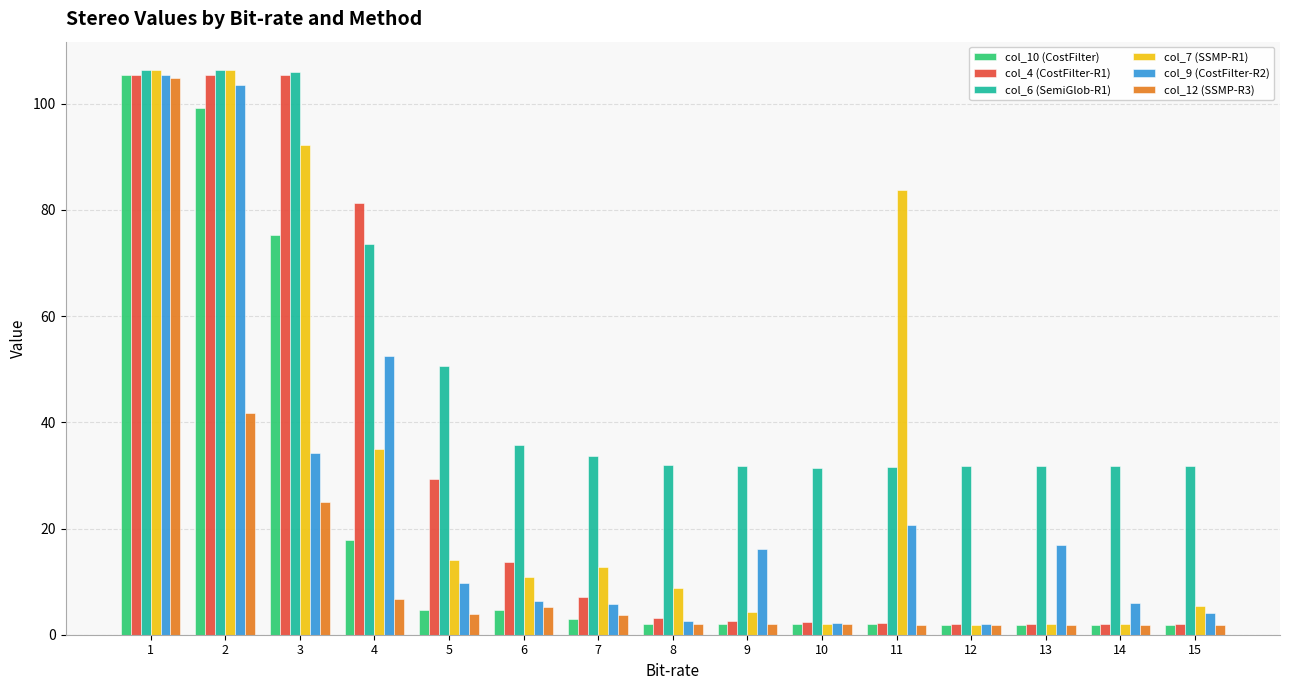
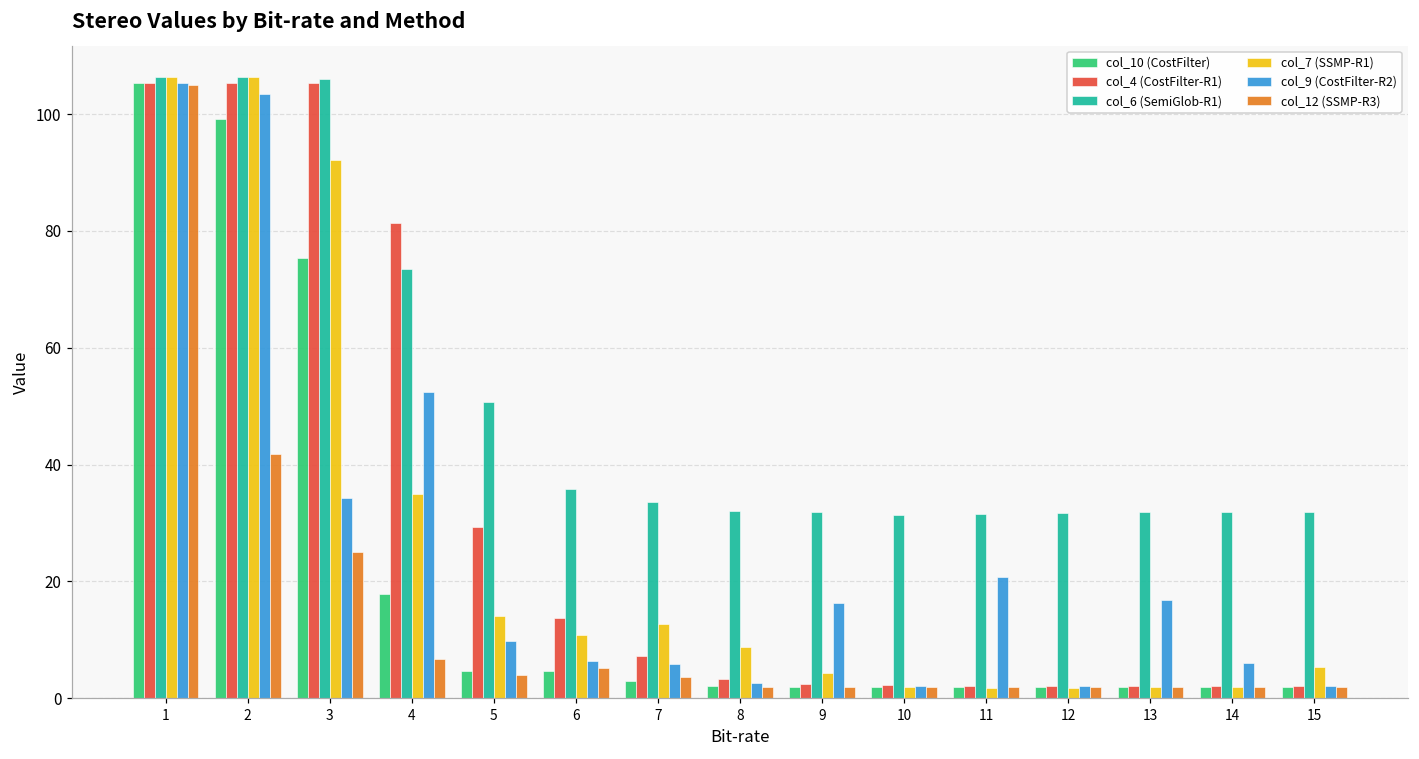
col_7 (SSMP-R1), 11: 84 -> 2
col_9 (CostFilter-R2), 15: 4 -> 2
